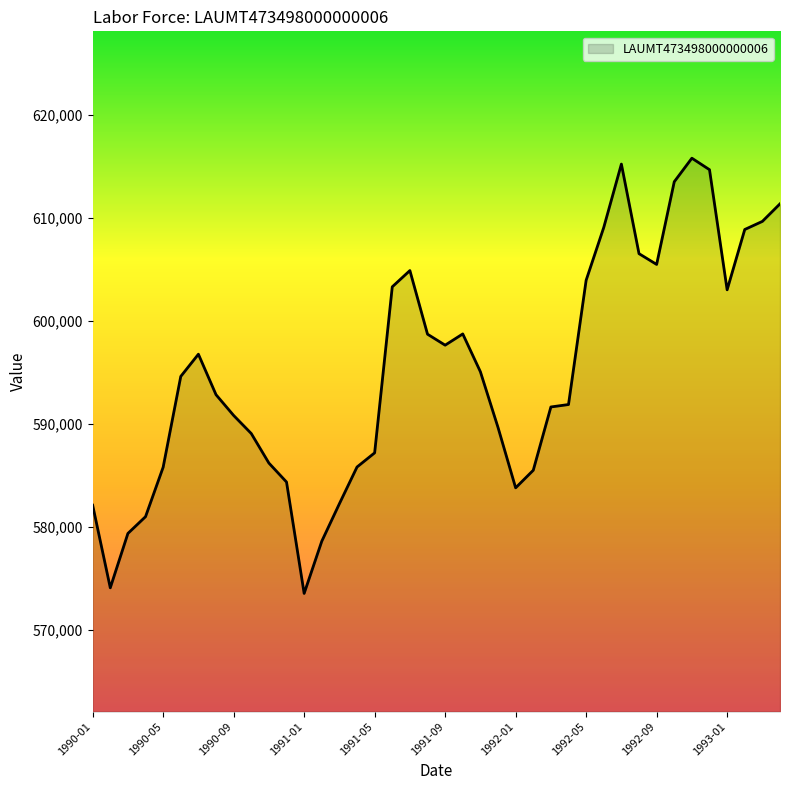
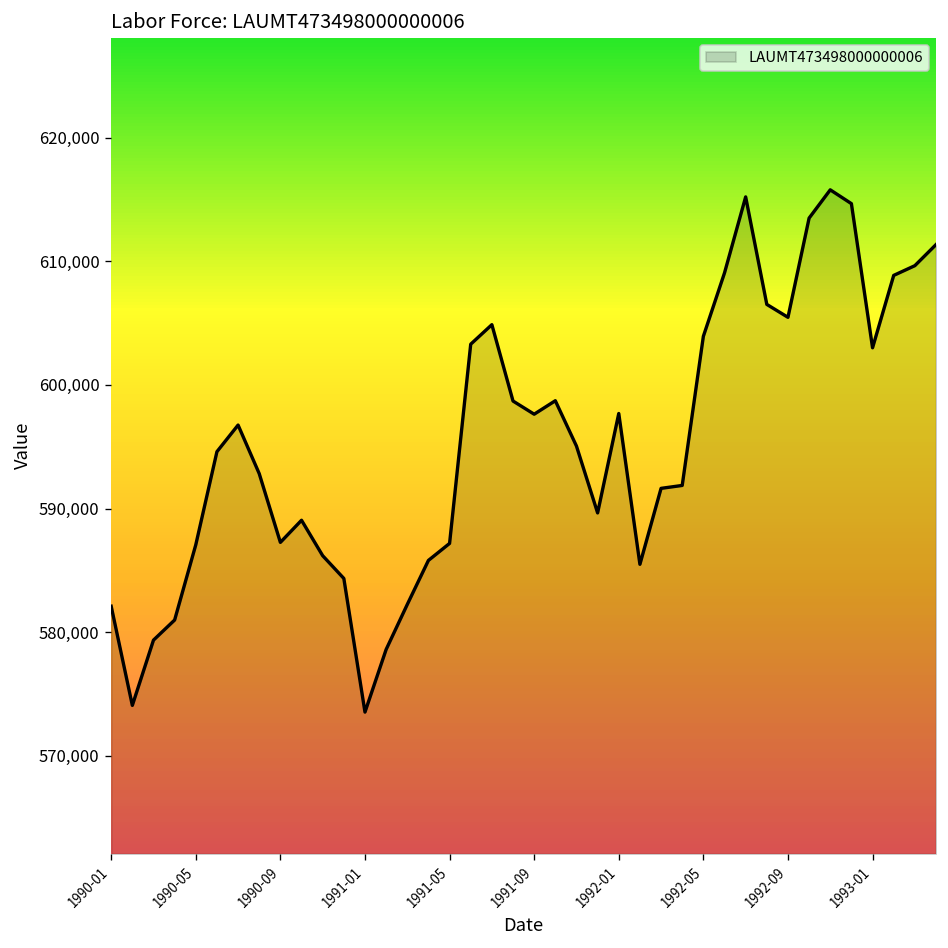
1990-05: 585,800 -> 587,100
1990-09: 590,800 -> 587,300
1992-01: 583,800 -> 597,700
